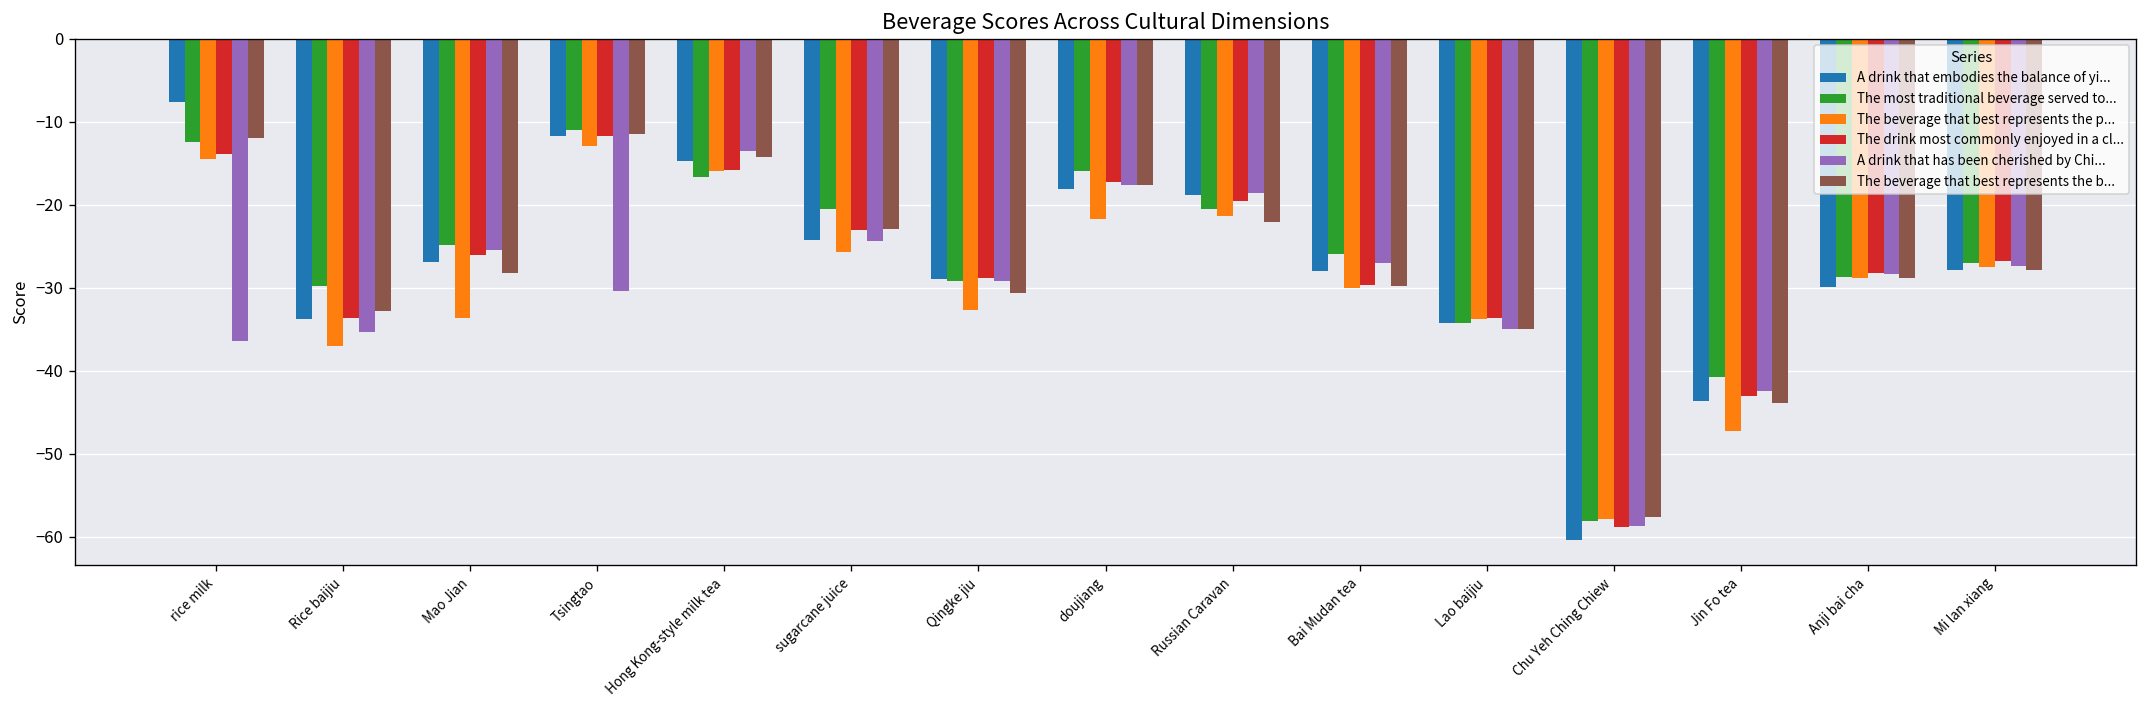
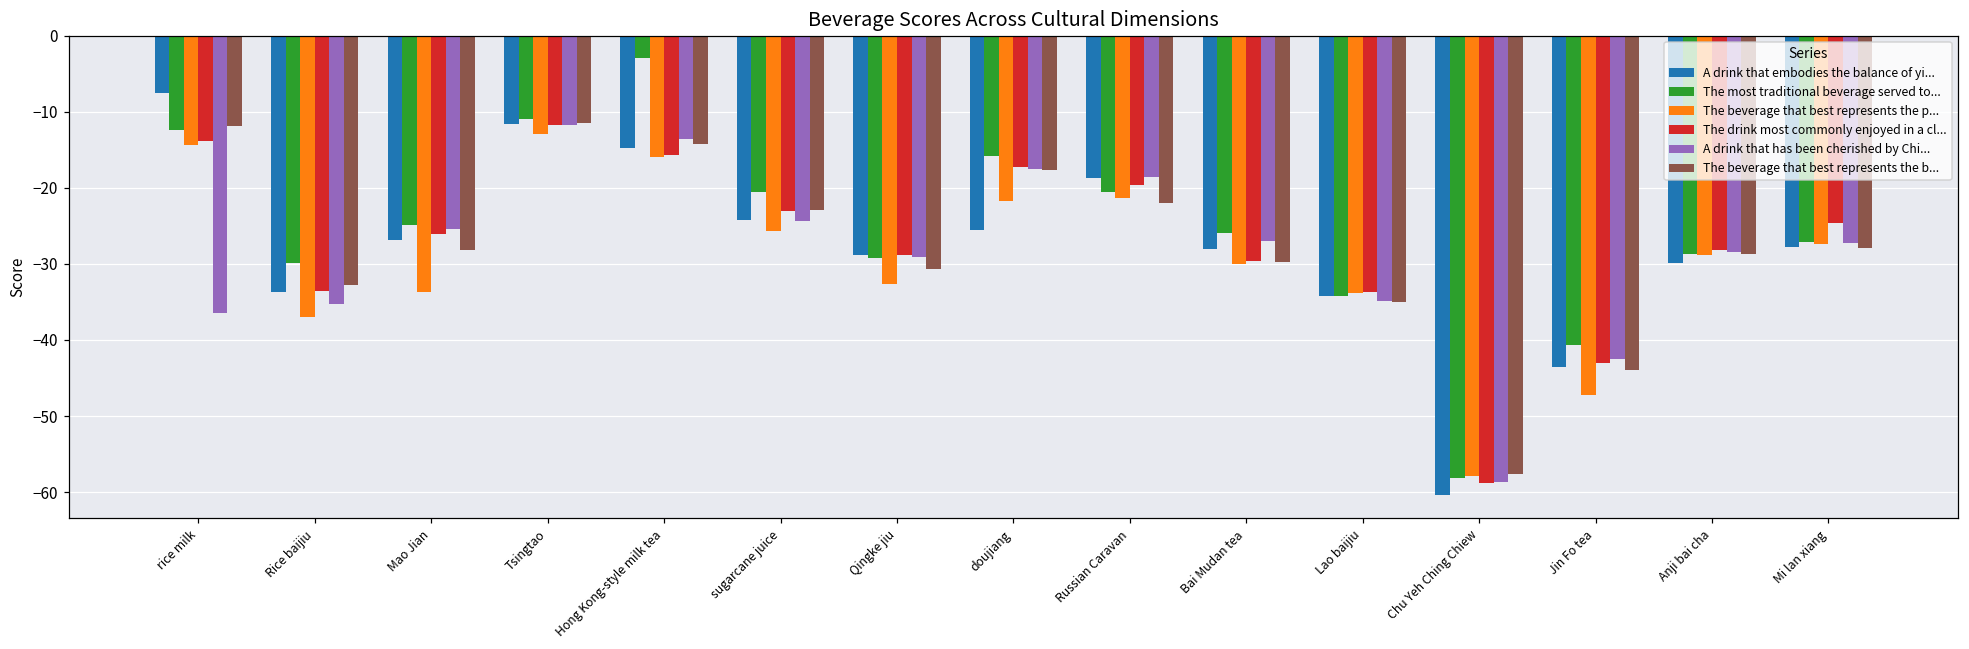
A drink that has been cherished by Chi..., Tsingtao: -30 -> -12
The most traditional beverage served to..., Hong Kong-style milk tea: -17 -> -3
A drink that embodies the balance of yi..., doujiang: -18 -> -26
The drink most commonly enjoyed in a cl..., Mi lan xiang: -27 -> -25
